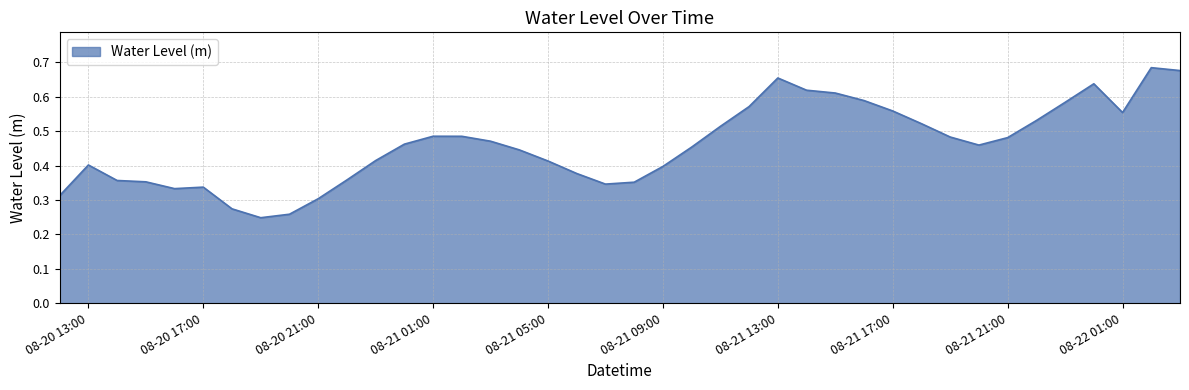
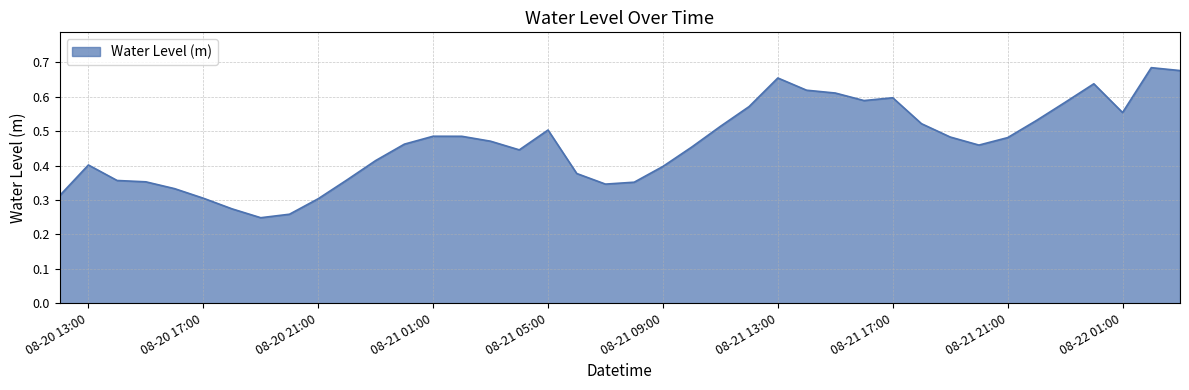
08-20 17:00: 0.34 -> 0.31
08-21 05:00: 0.41 -> 0.50
08-21 17:00: 0.56 -> 0.60
